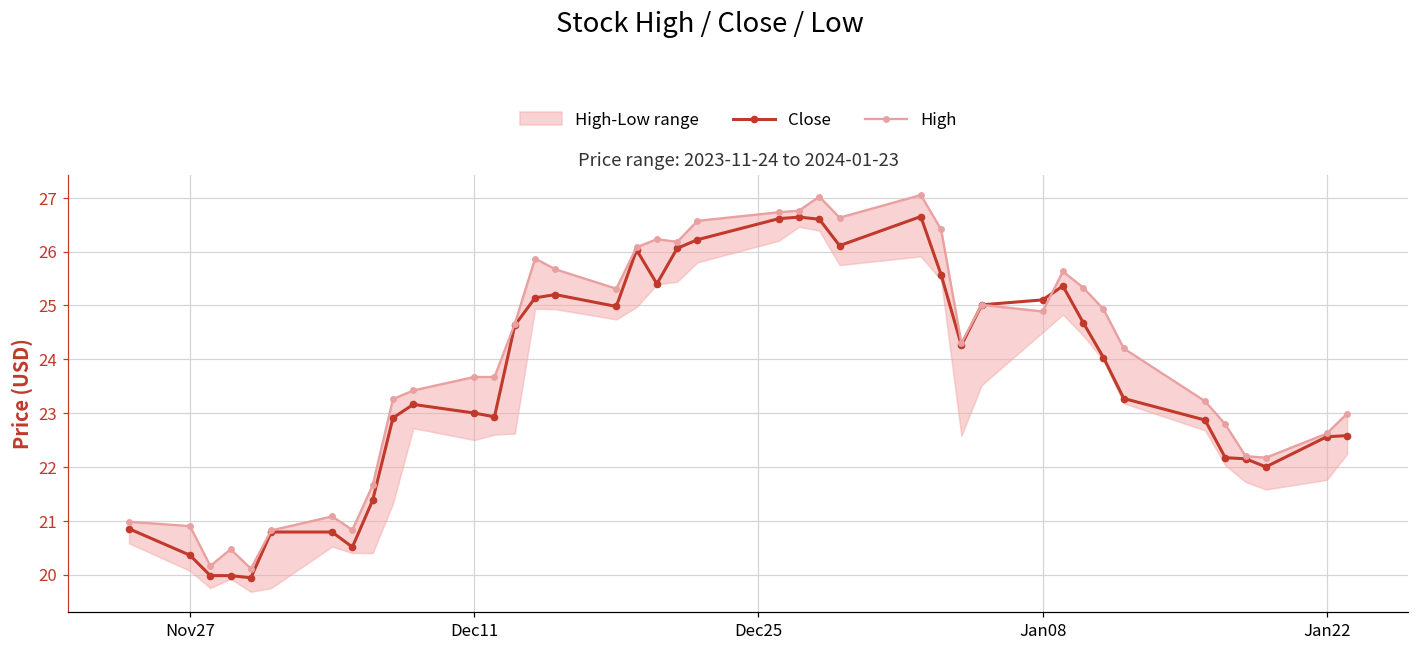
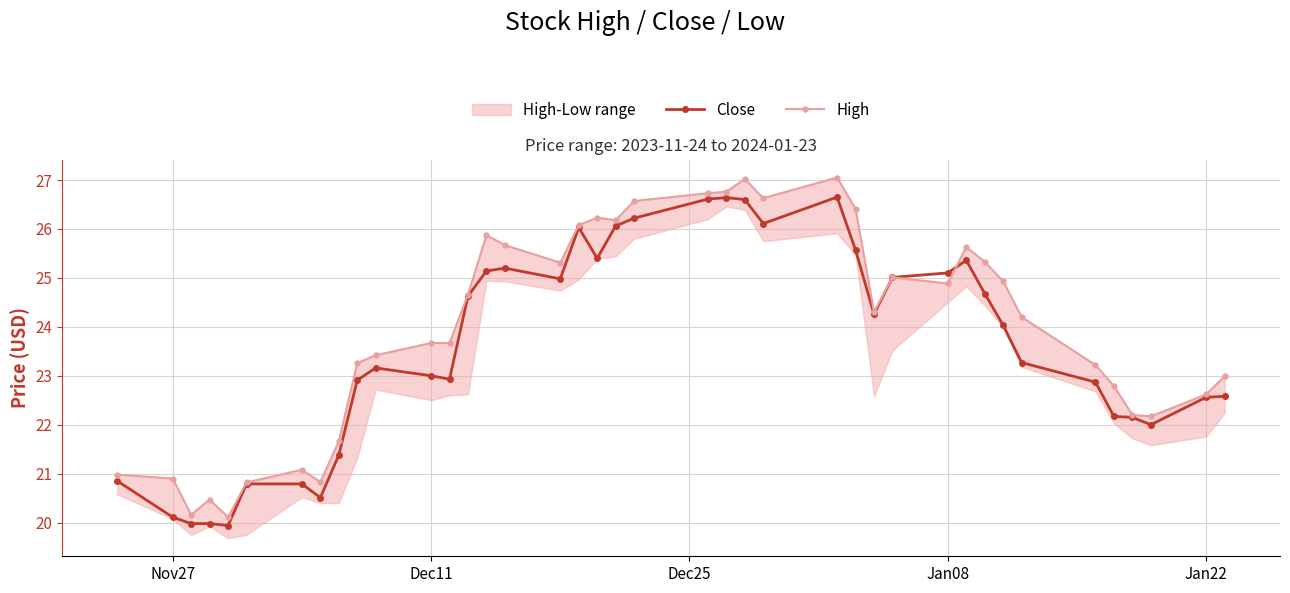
Close, Nov27: 20.4 -> 20.1
